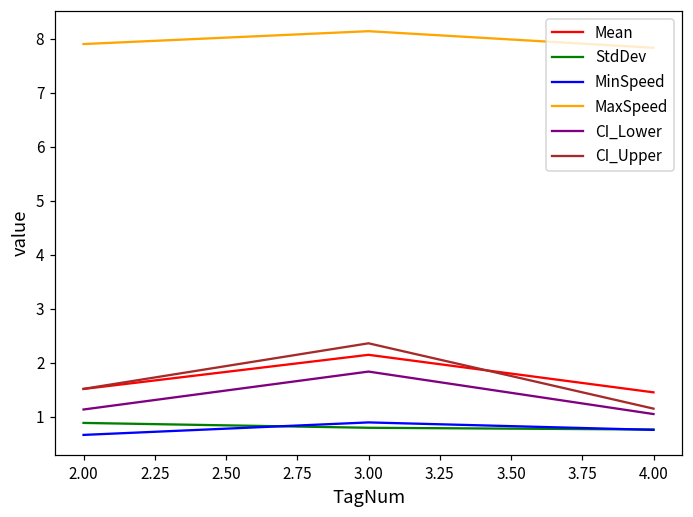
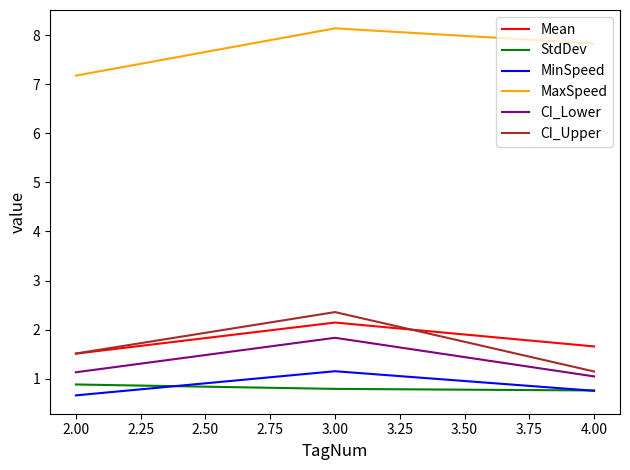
MaxSpeed, 2.00: 7.9 -> 7.2
MinSpeed, 3.00: 0.9 -> 1.2
Mean, 4.00: 1.4 -> 1.7
